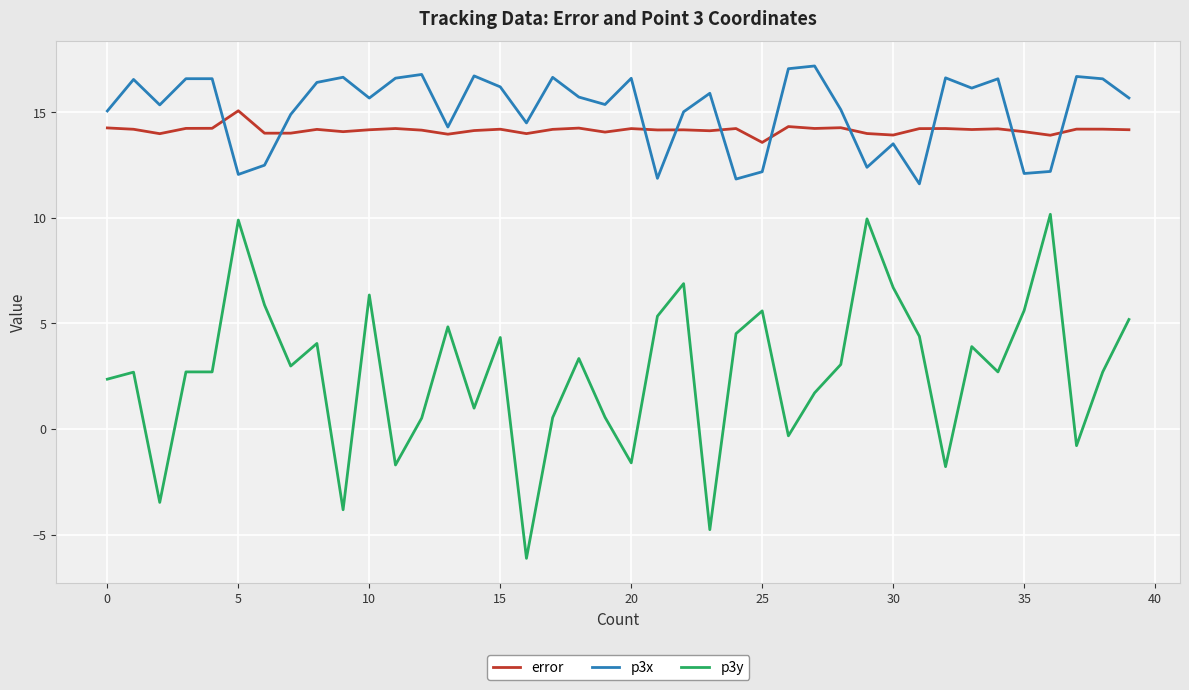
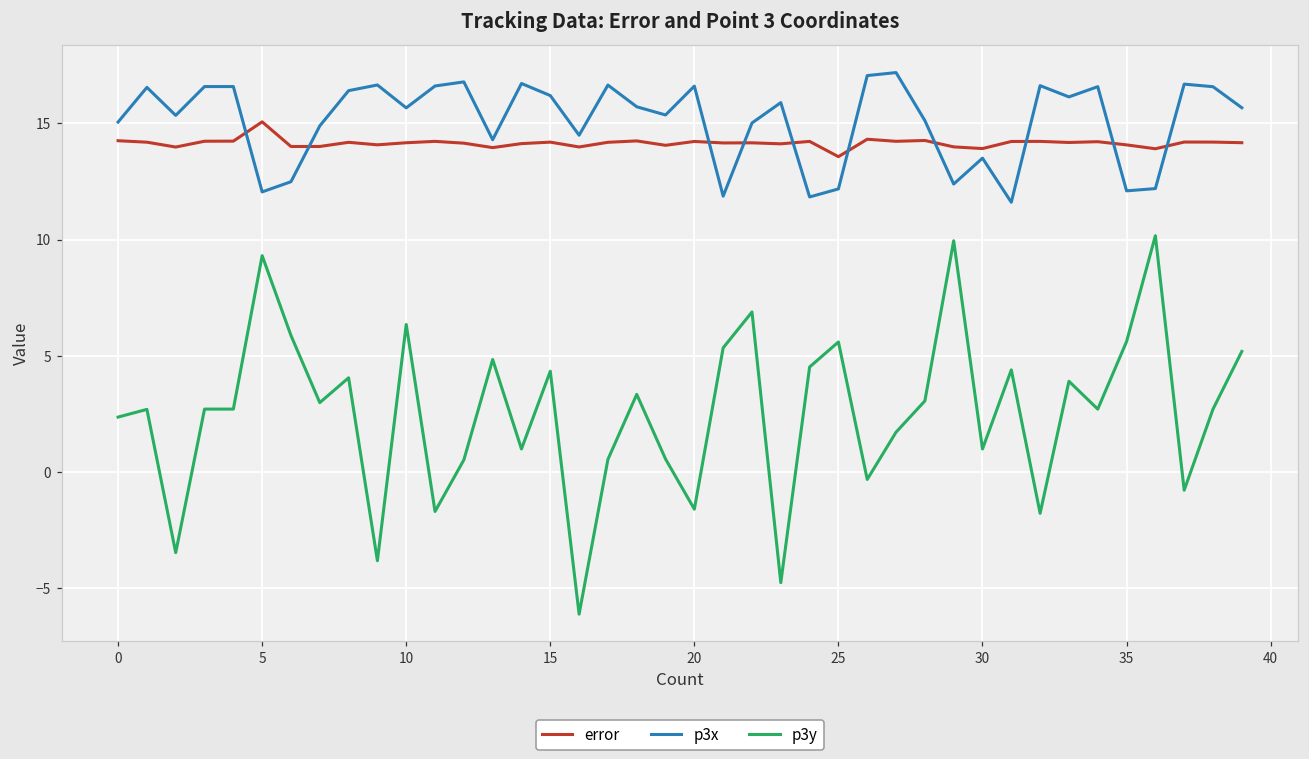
p3y, 5: 9.9 -> 9.3
p3y, 30: 6.7 -> 1.0
